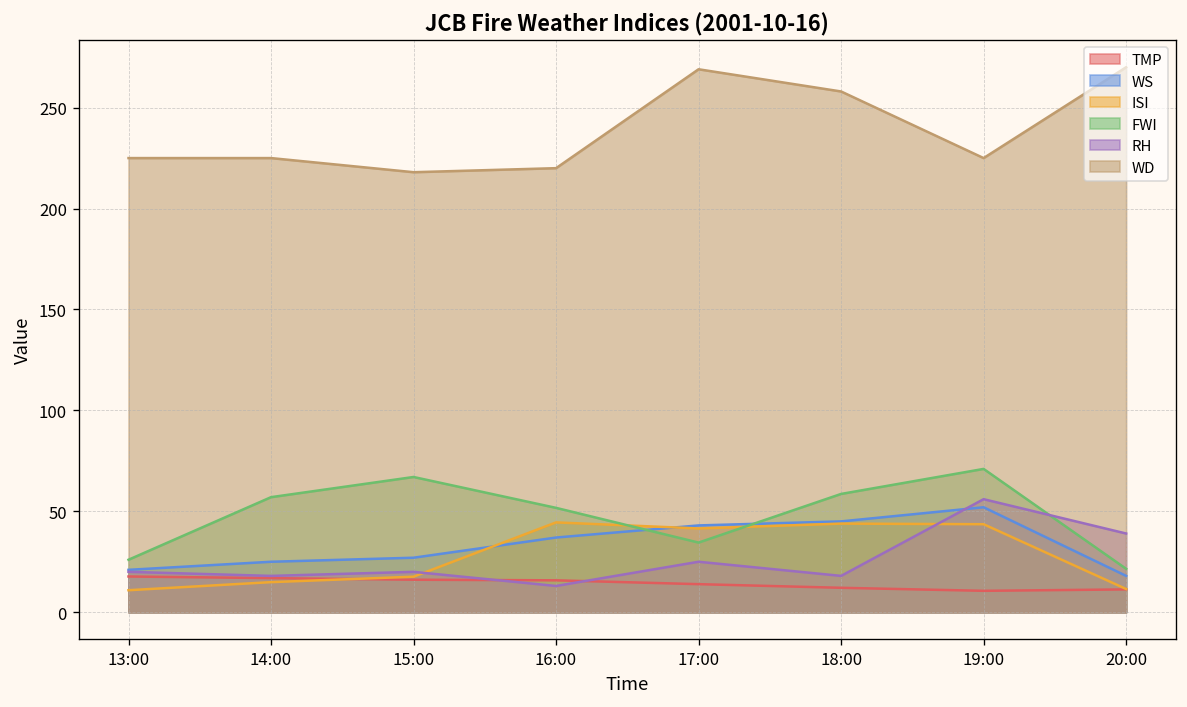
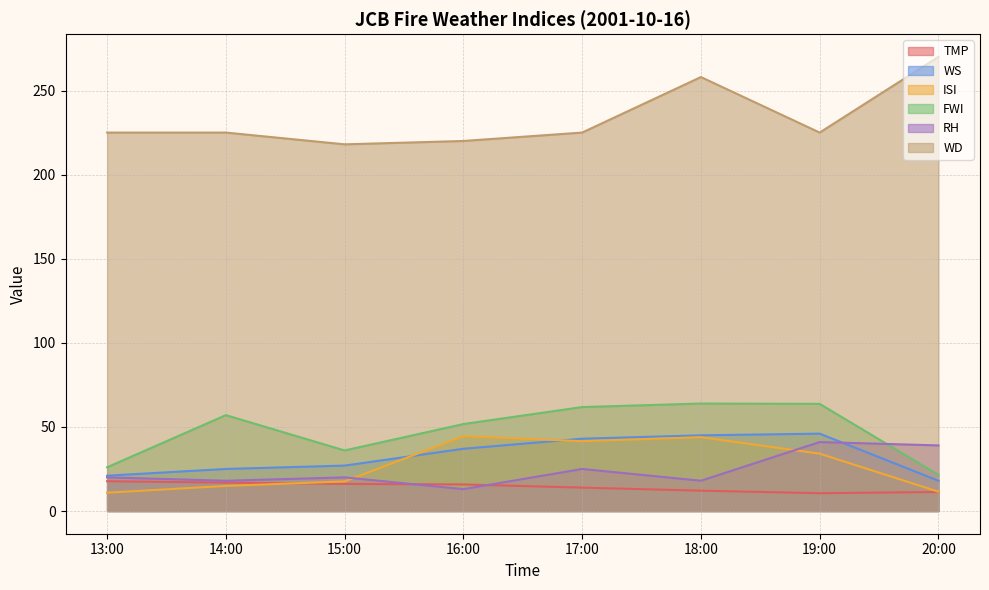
FWI, 15:00: 67 -> 36
FWI, 17:00: 35 -> 62
WD, 17:00: 269 -> 225
FWI, 18:00: 59 -> 64
WS, 19:00: 52 -> 46
ISI, 19:00: 44 -> 34
FWI, 19:00: 71 -> 64
RH, 19:00: 56 -> 41
